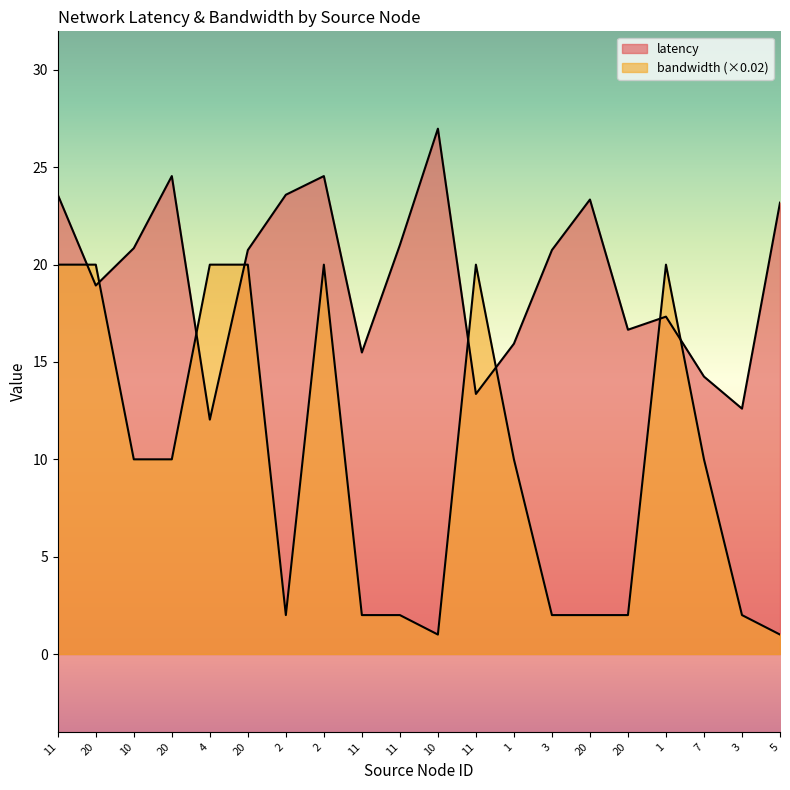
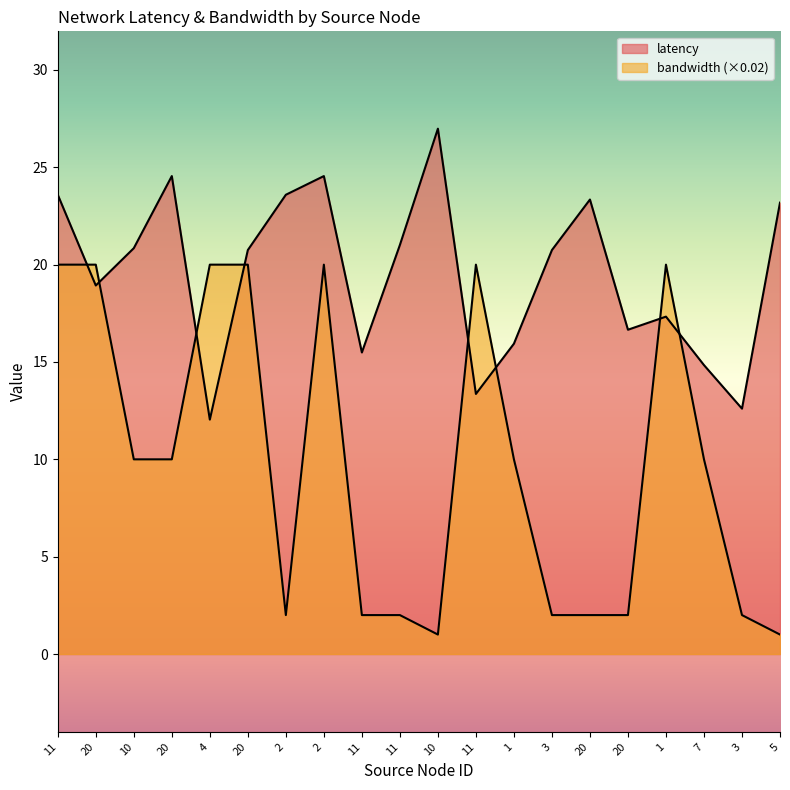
latency, 7: 14.3 -> 14.8
